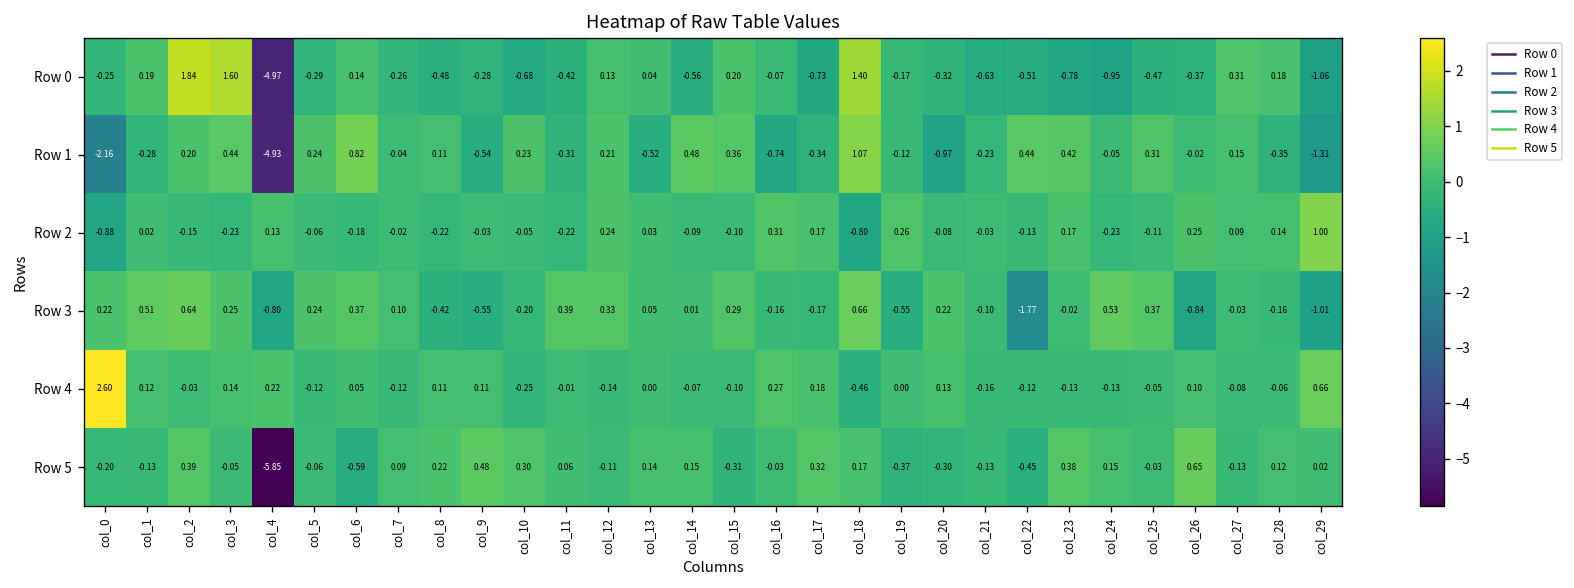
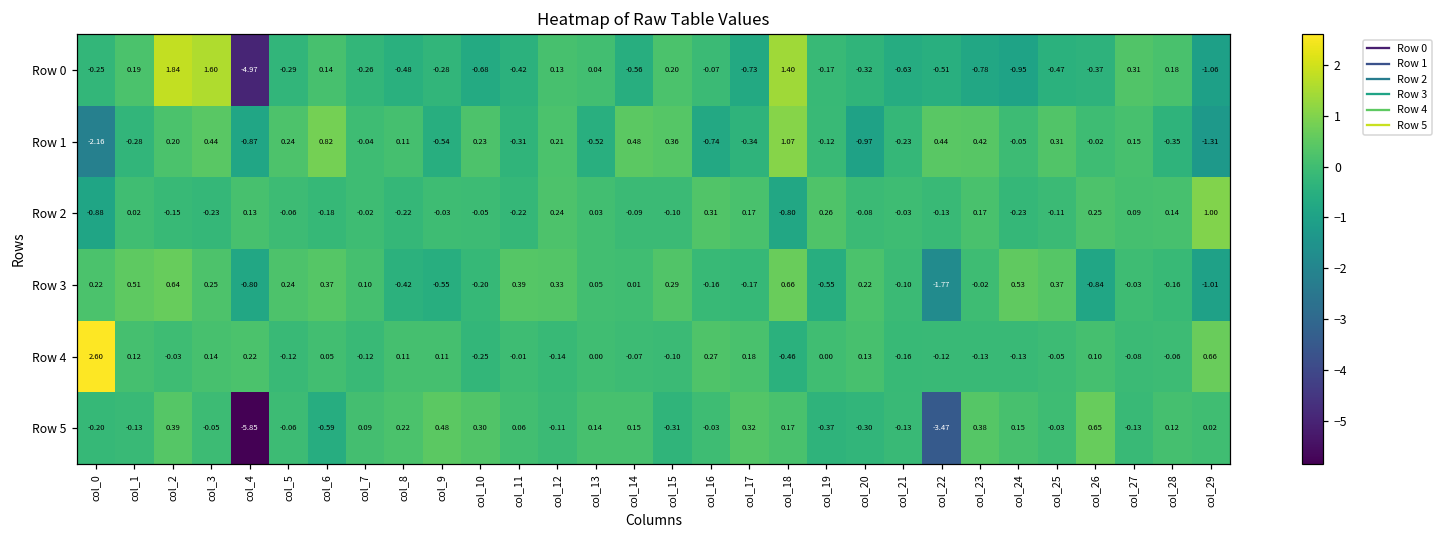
Row 1, col_4: -4.93 -> -0.87
Row 5, col_22: -0.45 -> -3.47
